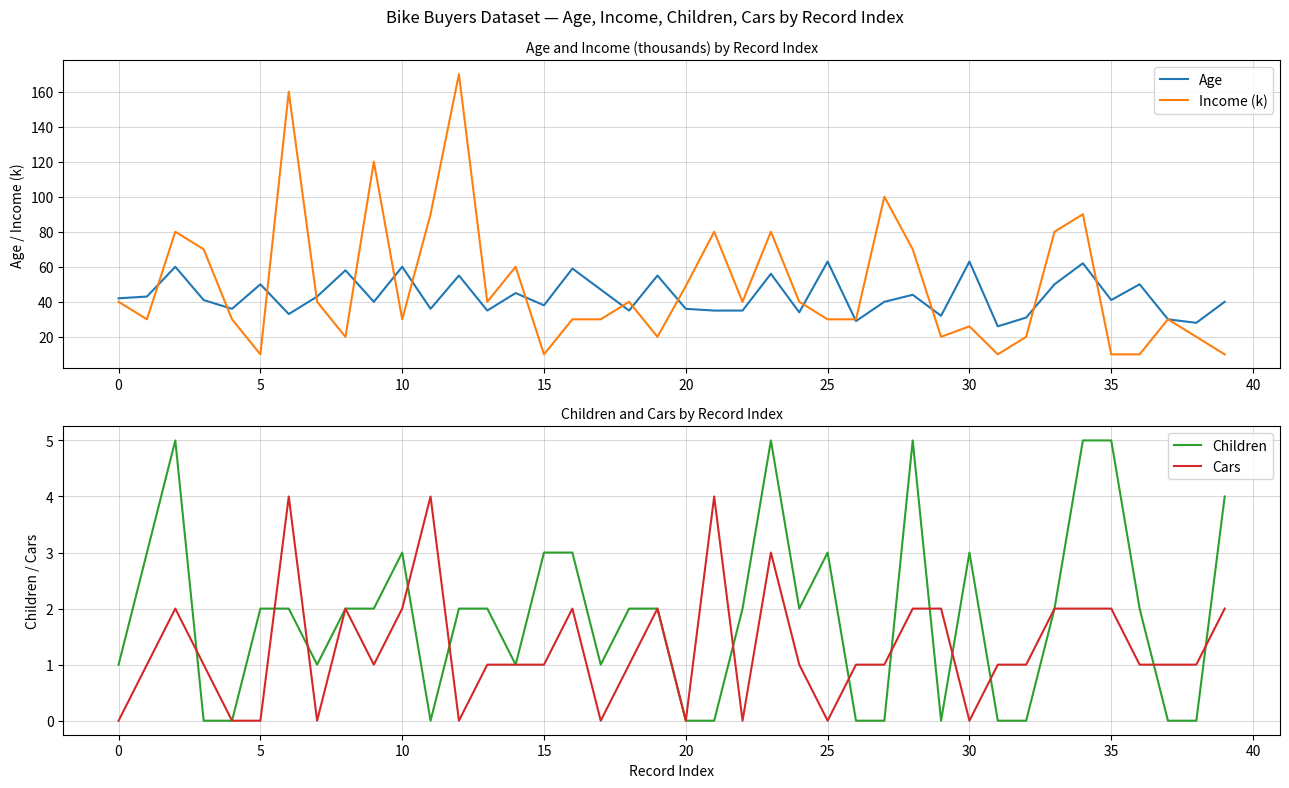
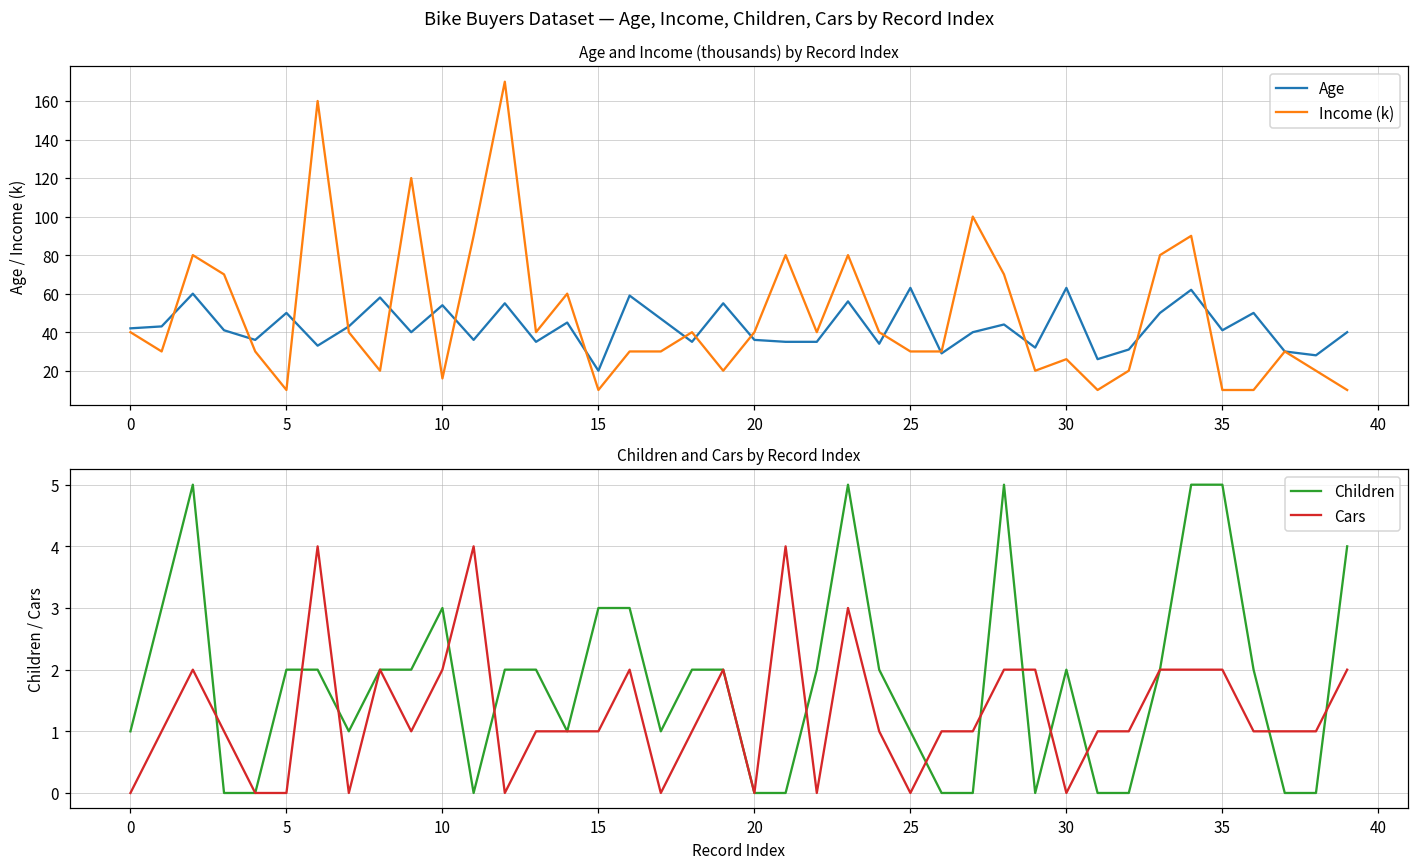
Age and Income (thousands) by Record Index, Age, 10: 60 -> 54
Age and Income (thousands) by Record Index, Income (k), 10: 30 -> 16
Age and Income (thousands) by Record Index, Age, 15: 38 -> 20
Age and Income (thousands) by Record Index, Income (k), 20: 49 -> 40
Children and Cars by Record Index, Children, 25: 3 -> 1
Children and Cars by Record Index, Children, 30: 3 -> 2
